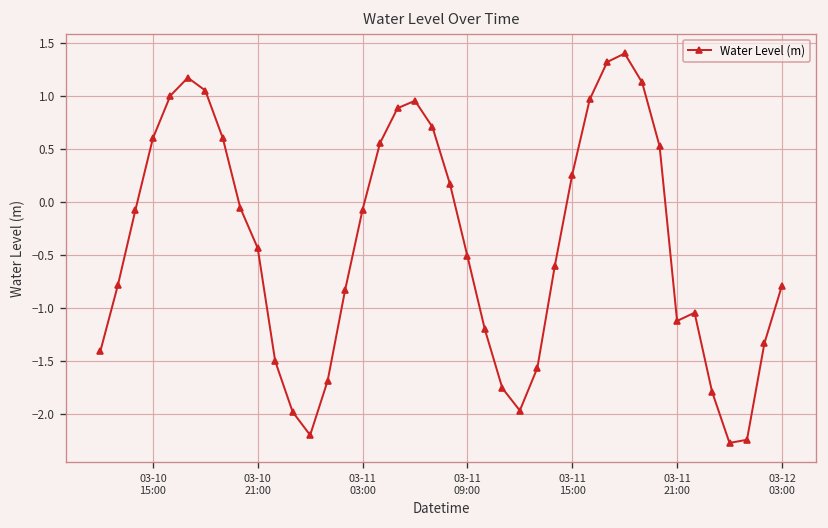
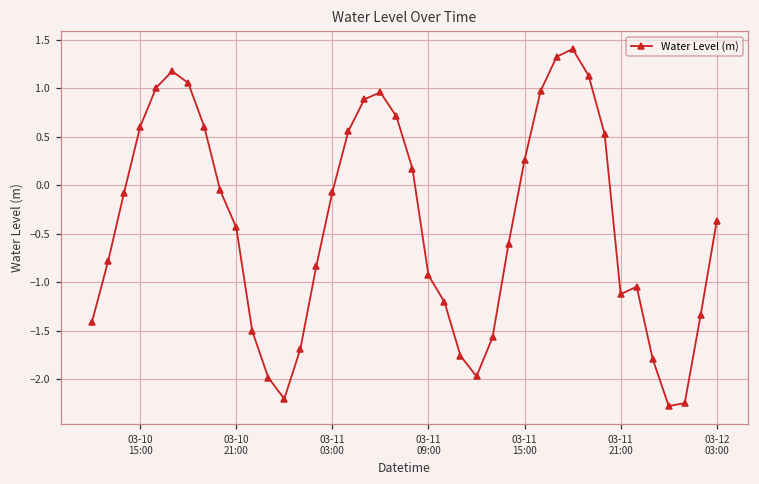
03-11 09:00: -0.5 -> -0.9
03-12 03:00: -0.8 -> -0.4
